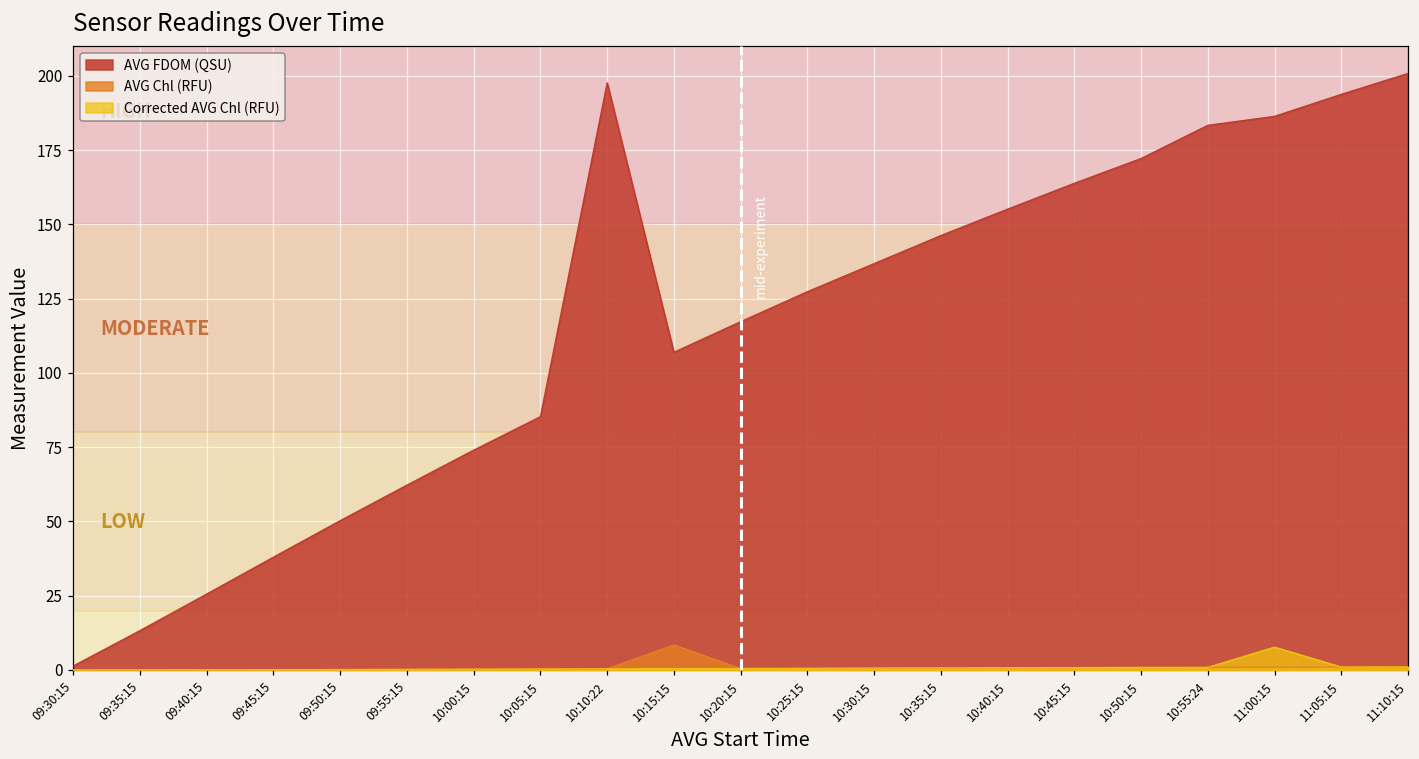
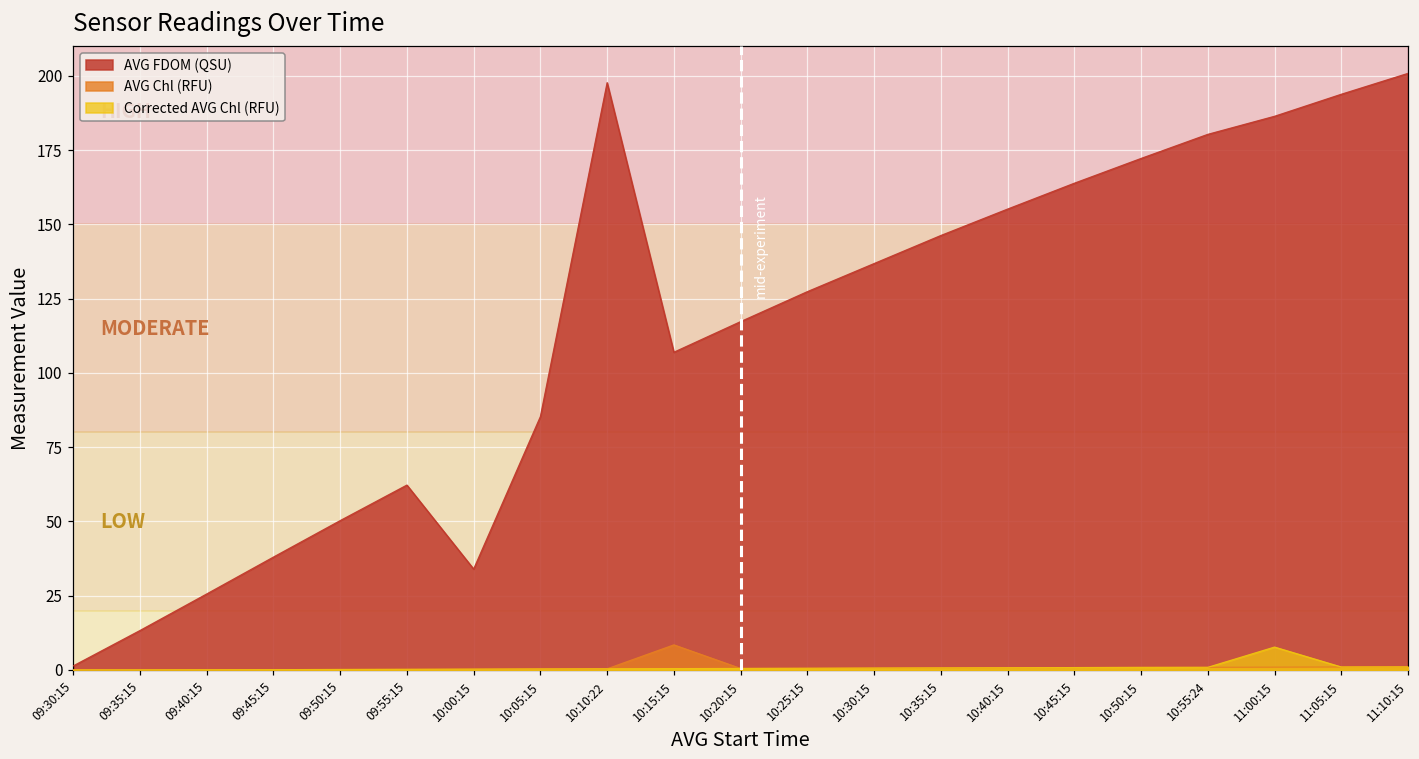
AVG FDOM (QSU), 10:00:15: 74 -> 34
AVG FDOM (QSU), 10:55:24: 183 -> 180
